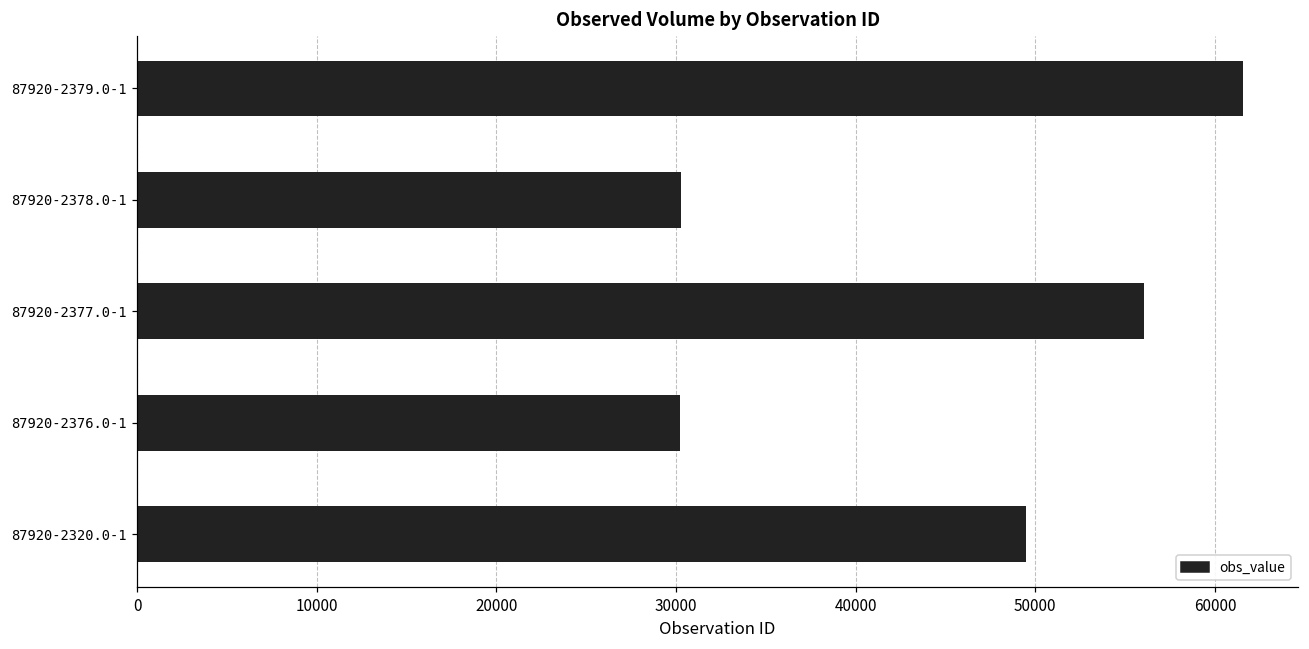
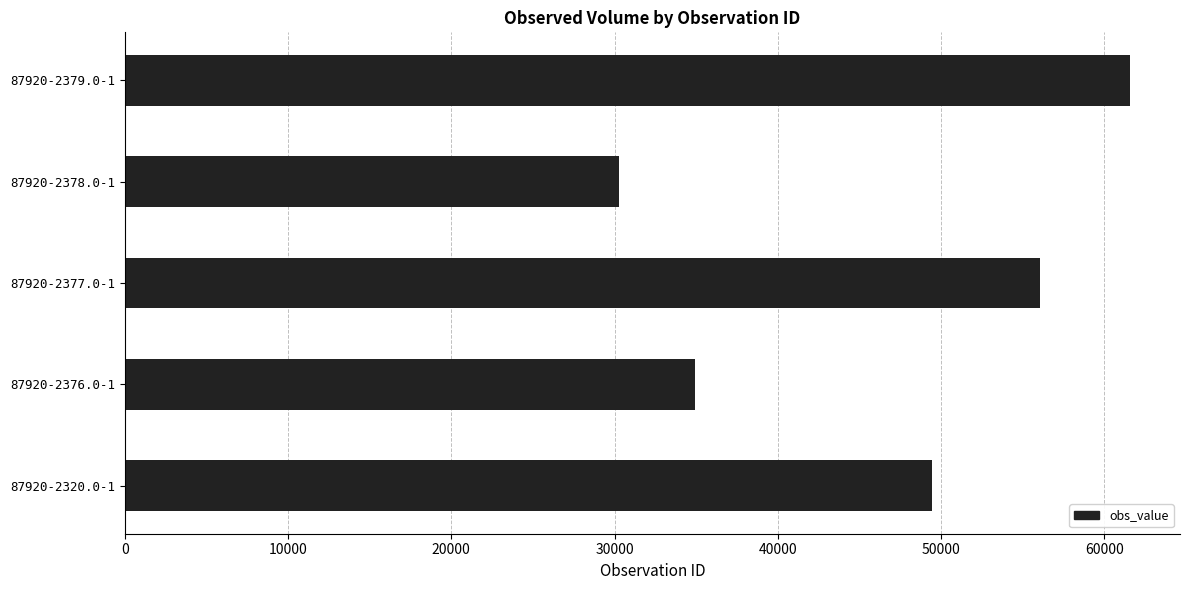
87920-2376.0-1: 30200 -> 34900
